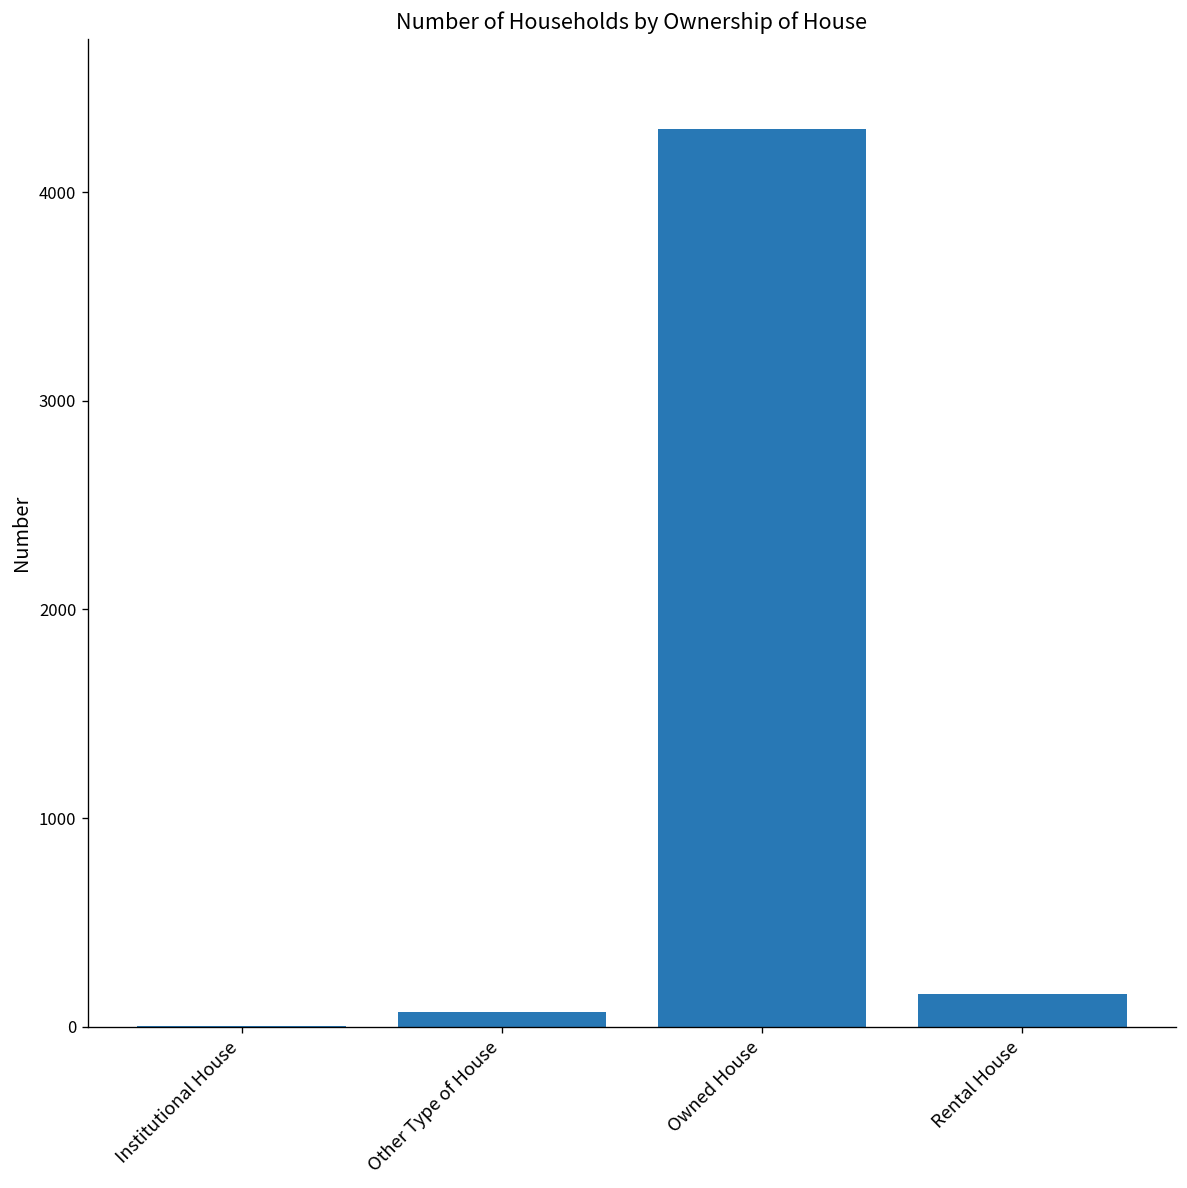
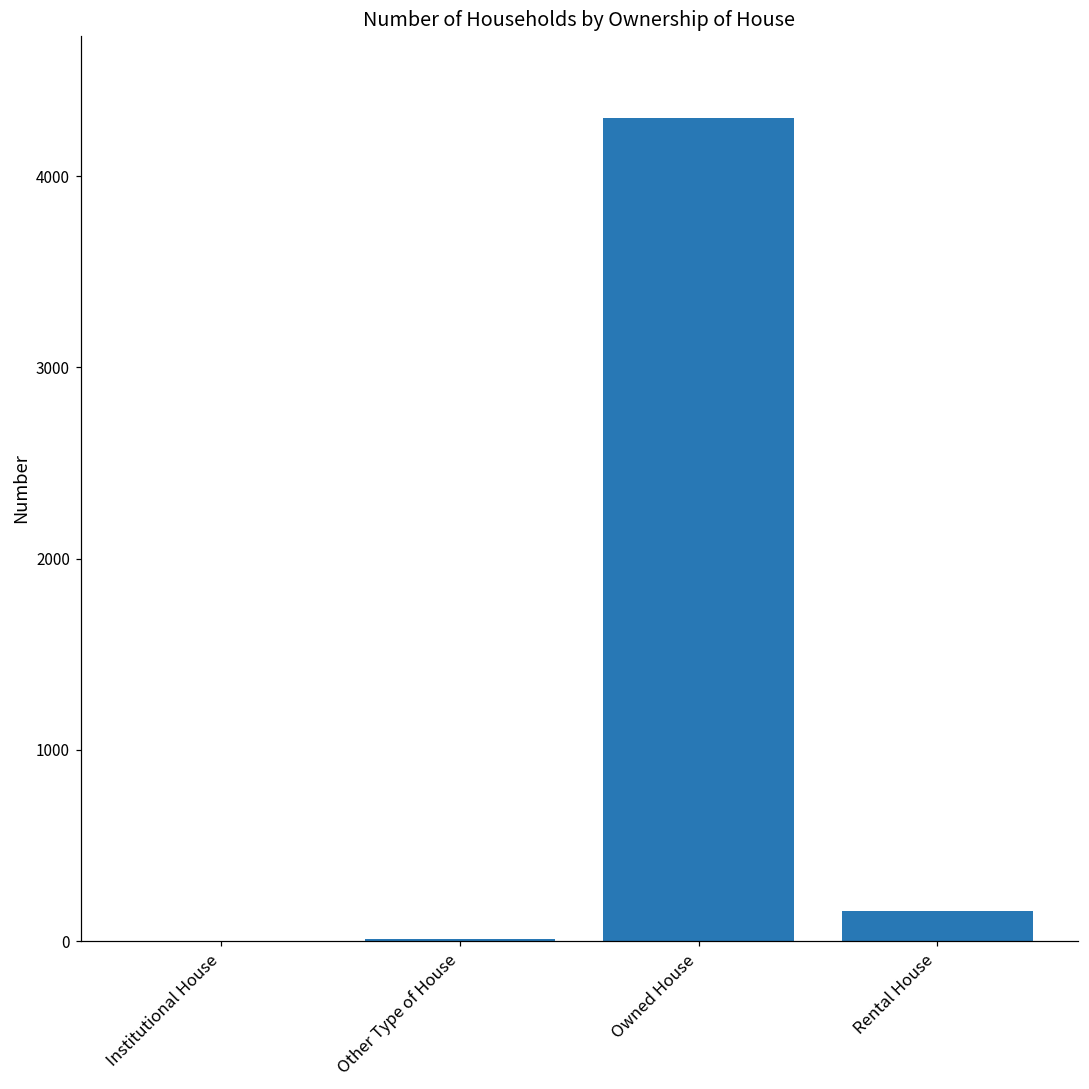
Other Type of House: 70 -> 10
